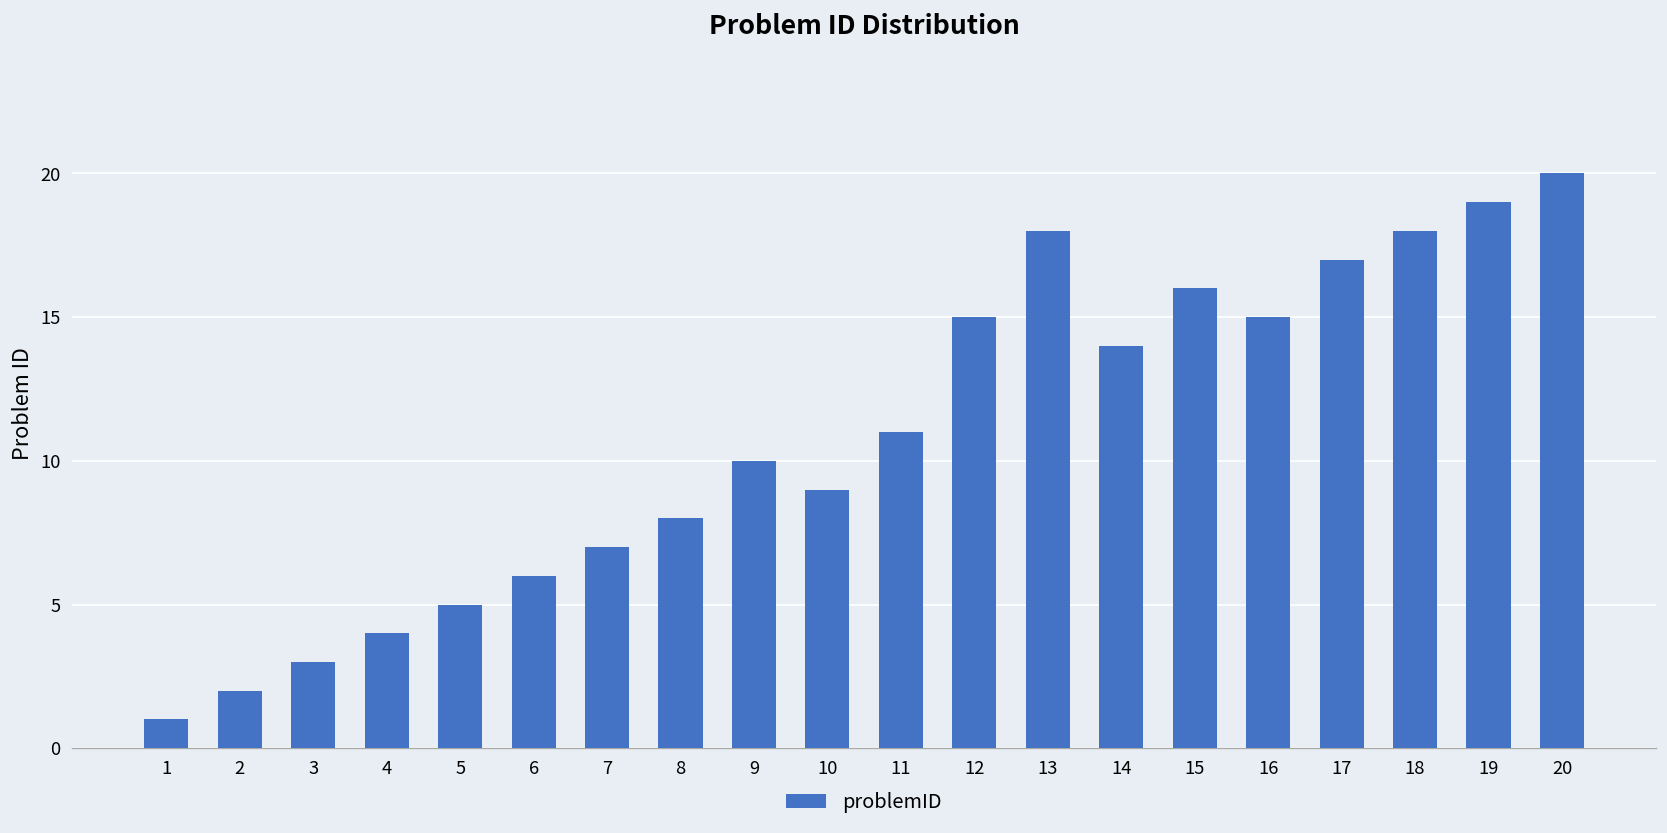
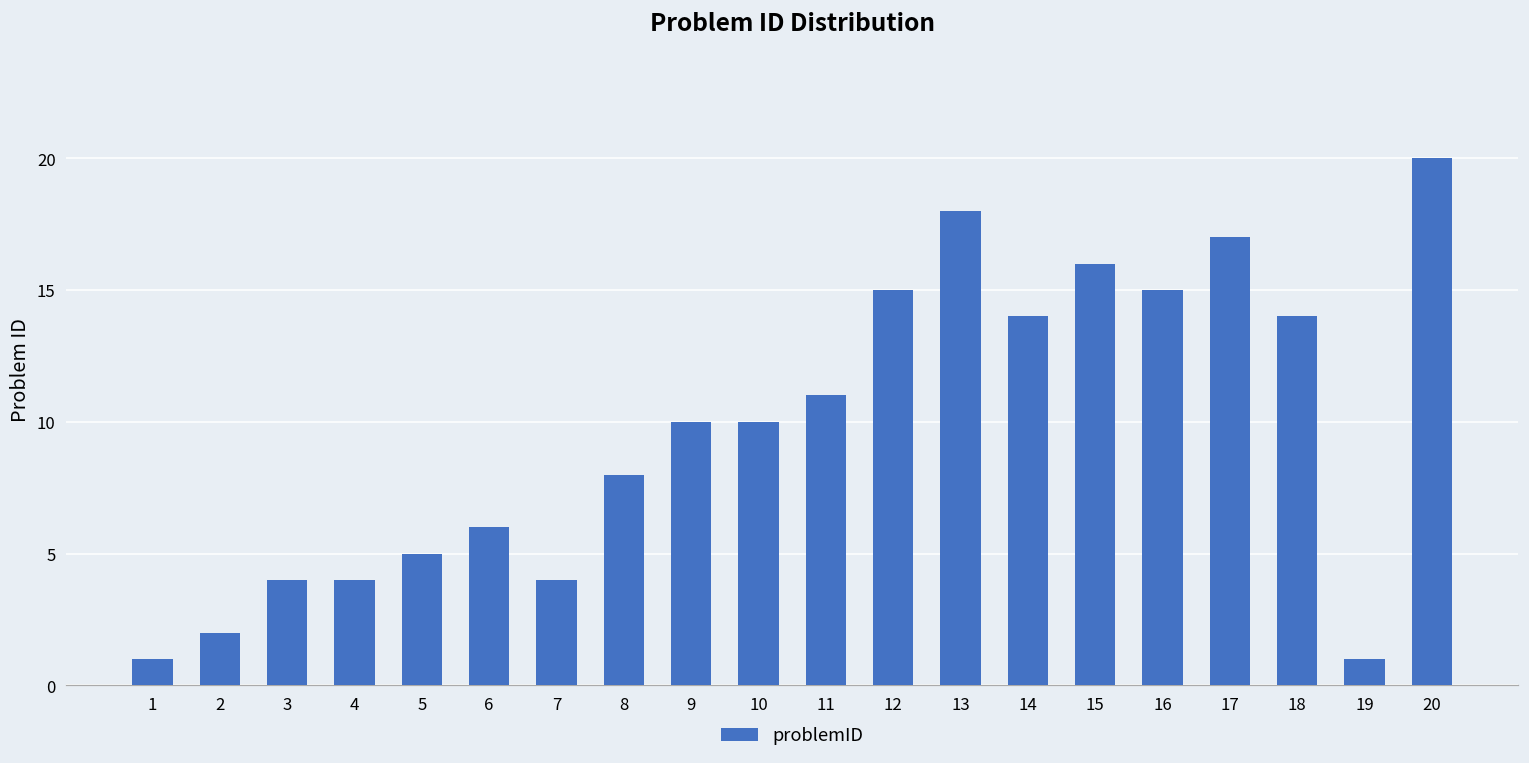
3: 3 -> 4
7: 7 -> 4
10: 9 -> 10
18: 18 -> 14
19: 19 -> 1
